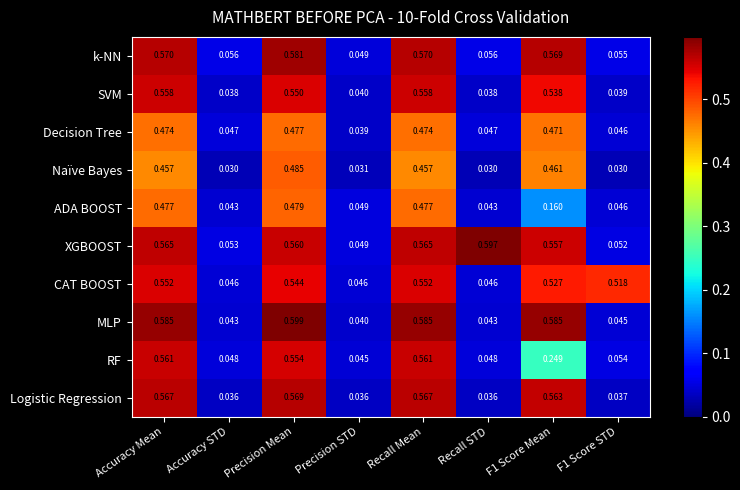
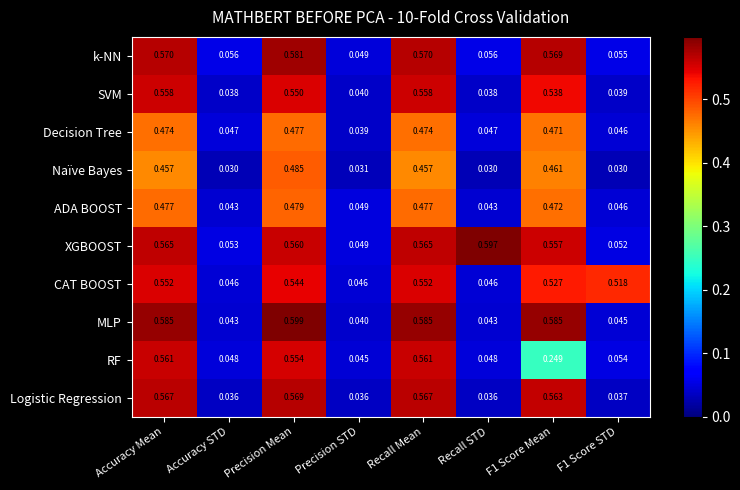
ADA BOOST, F1 Score Mean: 0.160 -> 0.472
